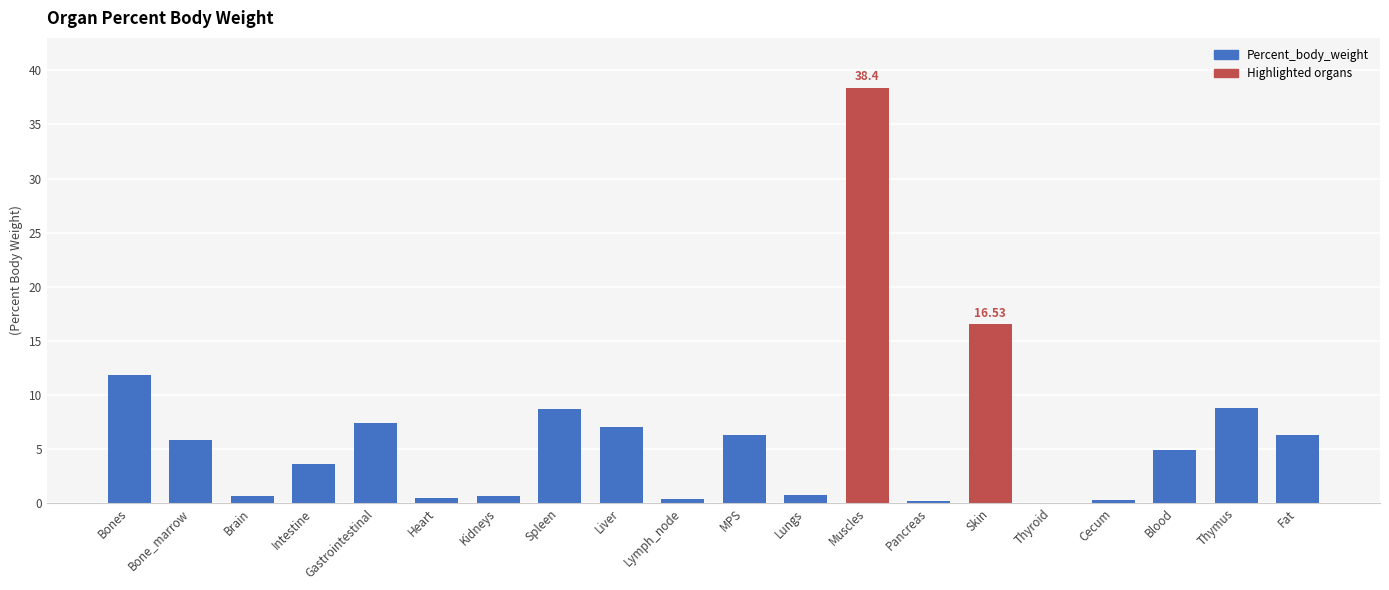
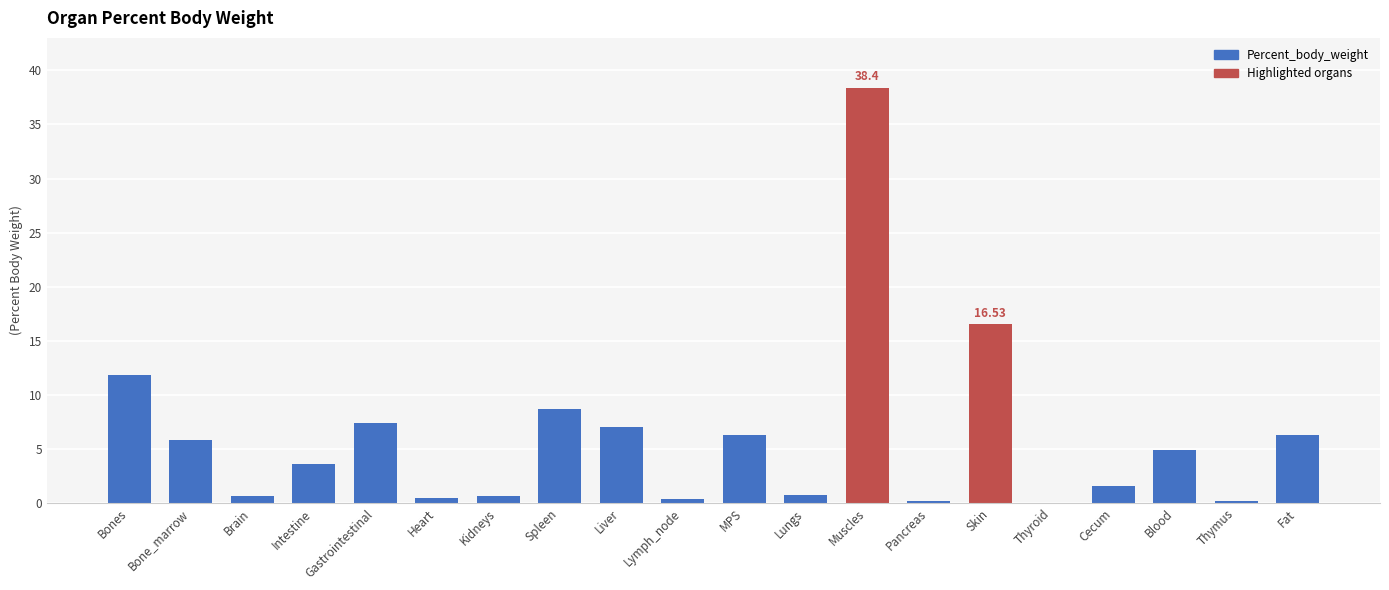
Cecum: 0.3 -> 1.6
Thymus: 8.8 -> 0.2
